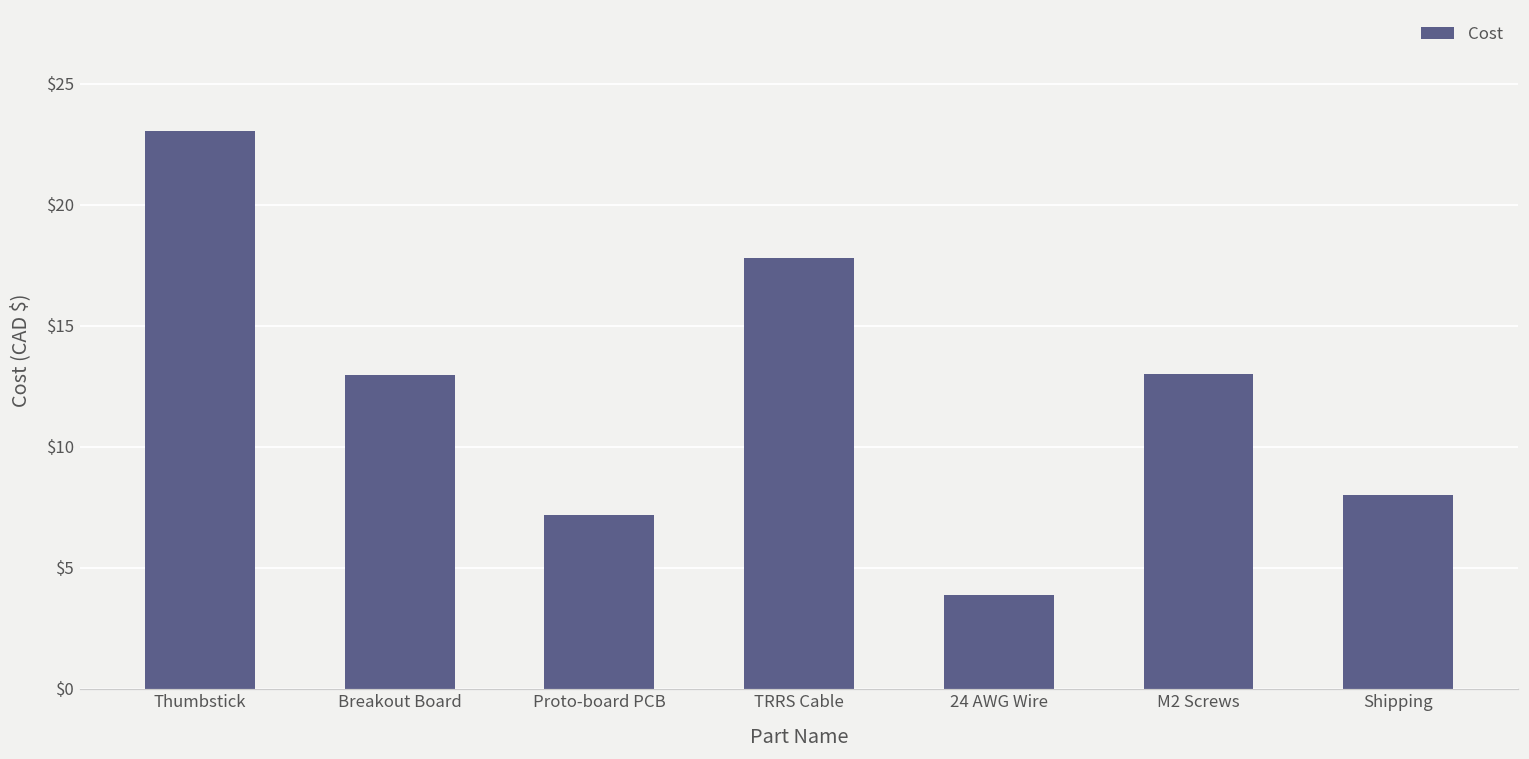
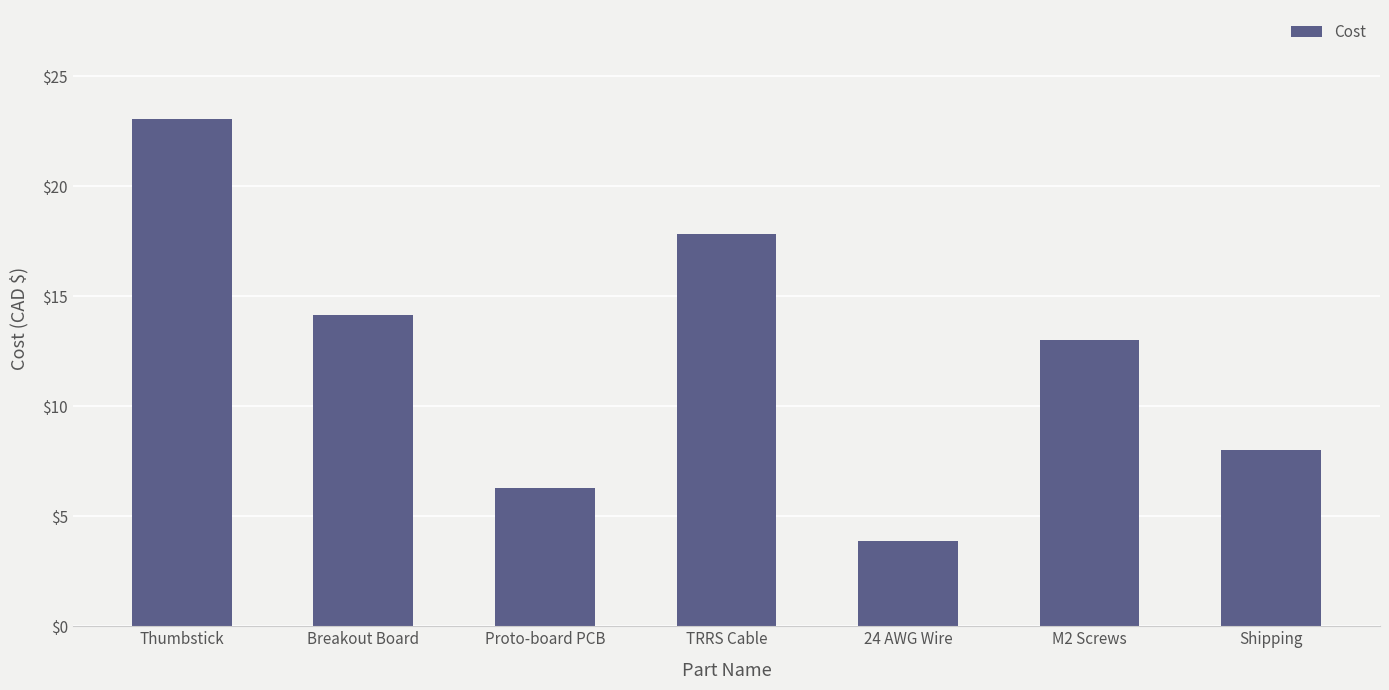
Breakout Board: $13.0 -> $14.1
Proto-board PCB: $7.2 -> $6.3
